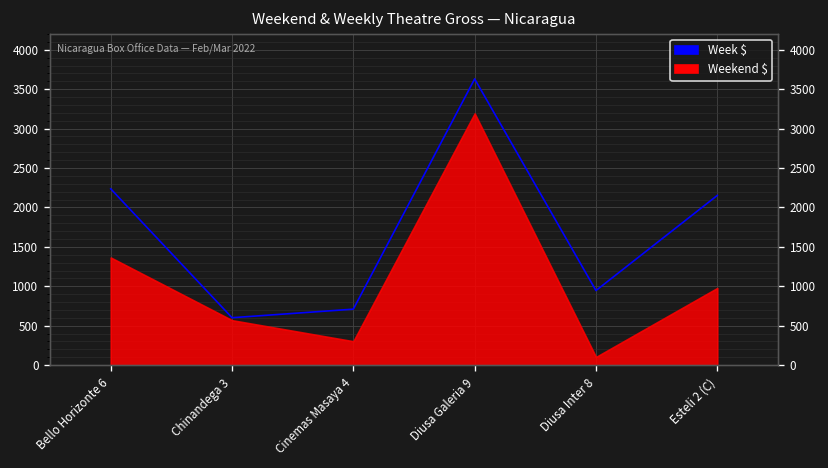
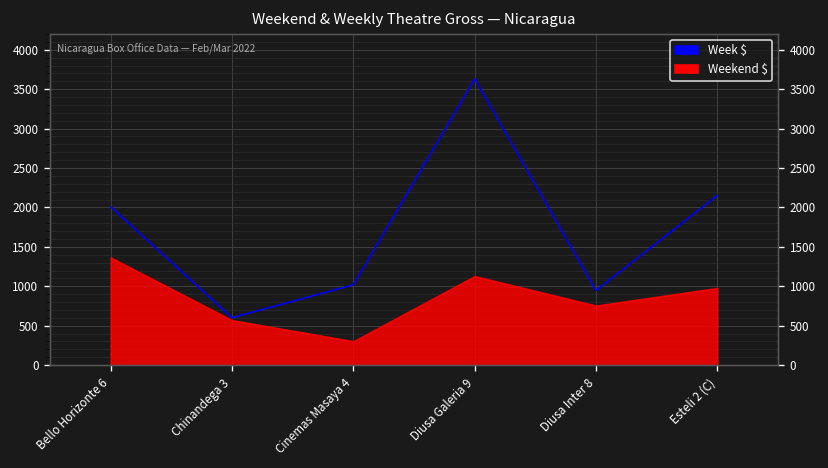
Week $, Bello Horizonte 6: 2200 -> 2000
Week $, Cinemas Masaya 4: 700 -> 1000
Weekend $, Diusa Galeria 9: 3200 -> 1100
Weekend $, Diusa Inter 8: 100 -> 800
